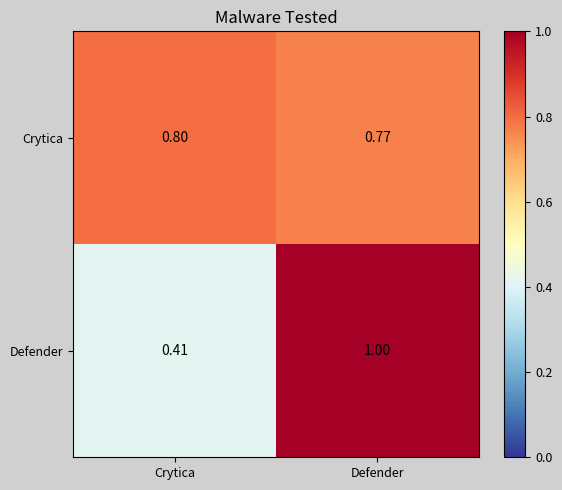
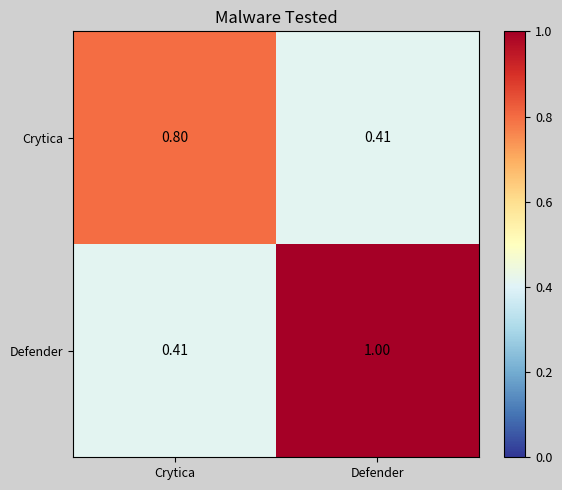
Crytica, Defender: 0.77 -> 0.41
